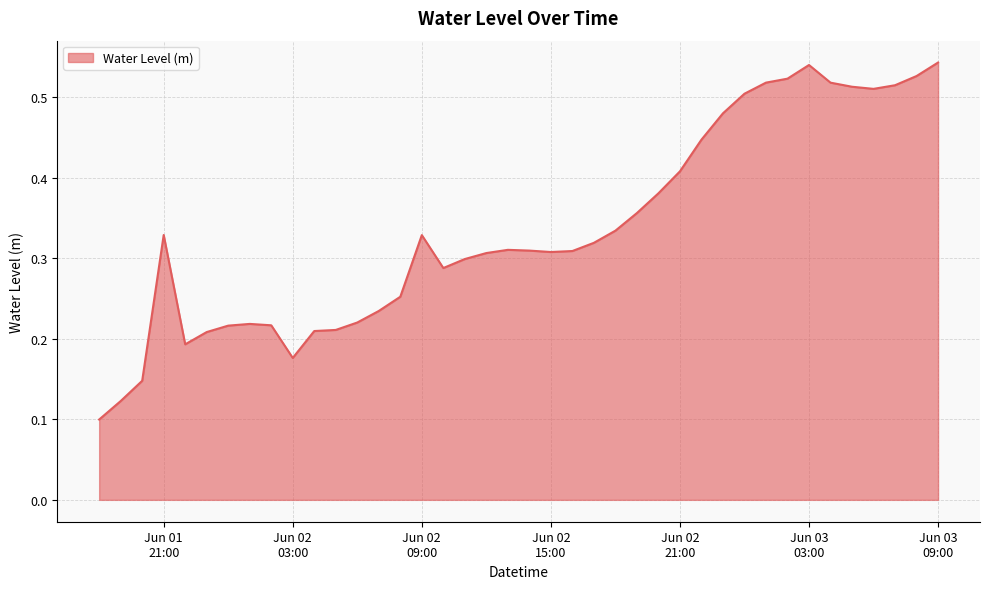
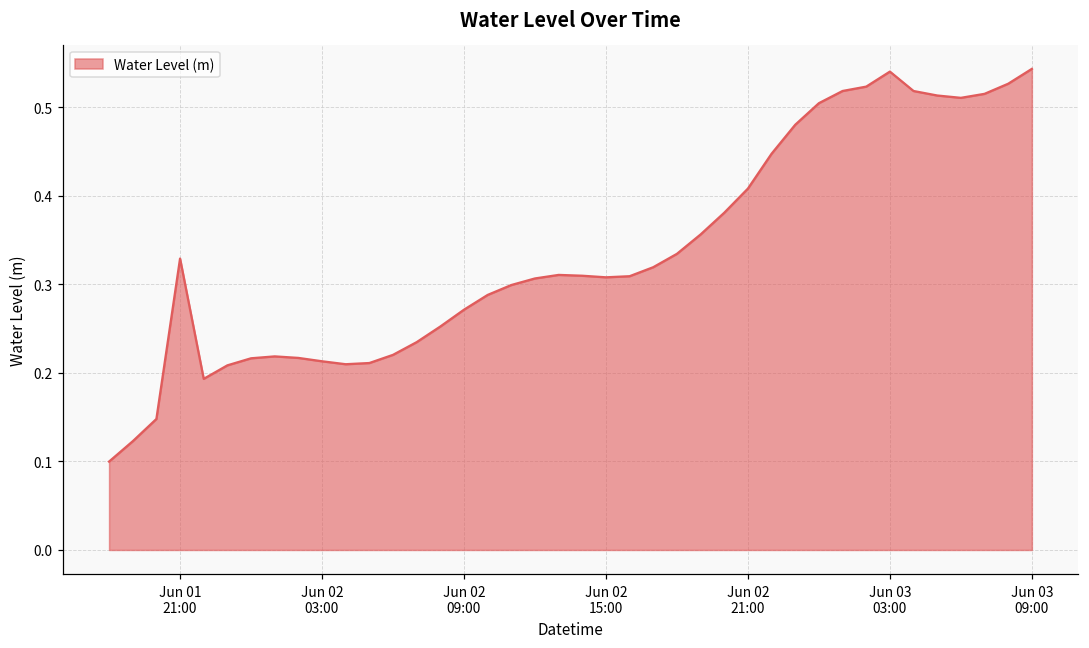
Jun 02 03:00: 0.18 -> 0.21
Jun 02 09:00: 0.33 -> 0.27
